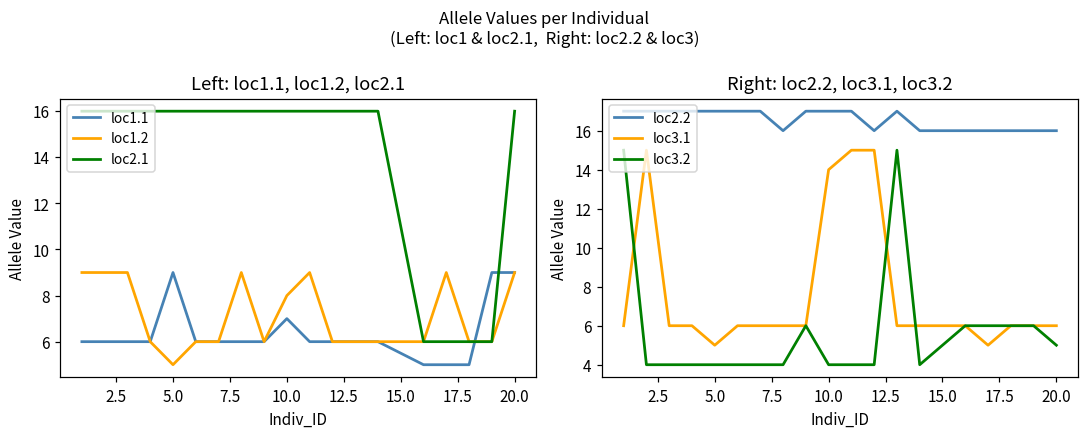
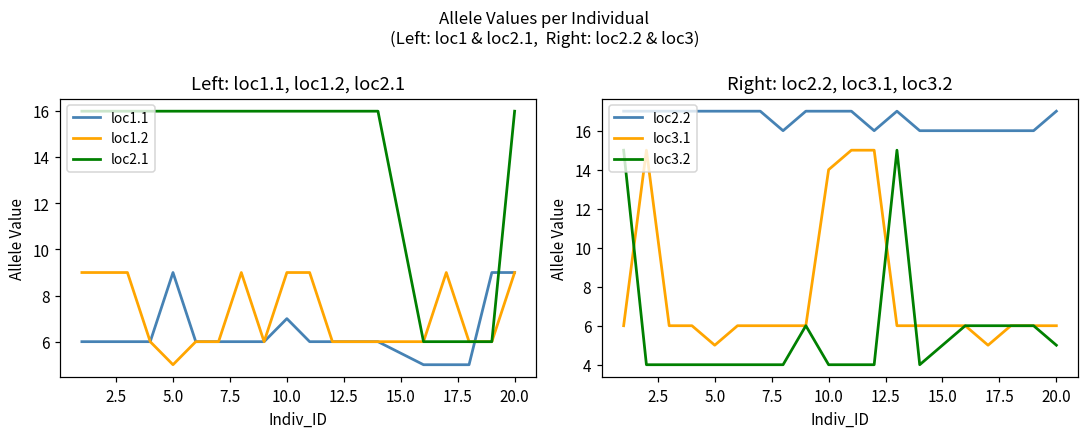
Left: loc1.1, loc1.2, loc2.1, loc1.2, 10.0: 8 -> 9
Right: loc2.2, loc3.1, loc3.2, loc2.2, 20.0: 16 -> 17
